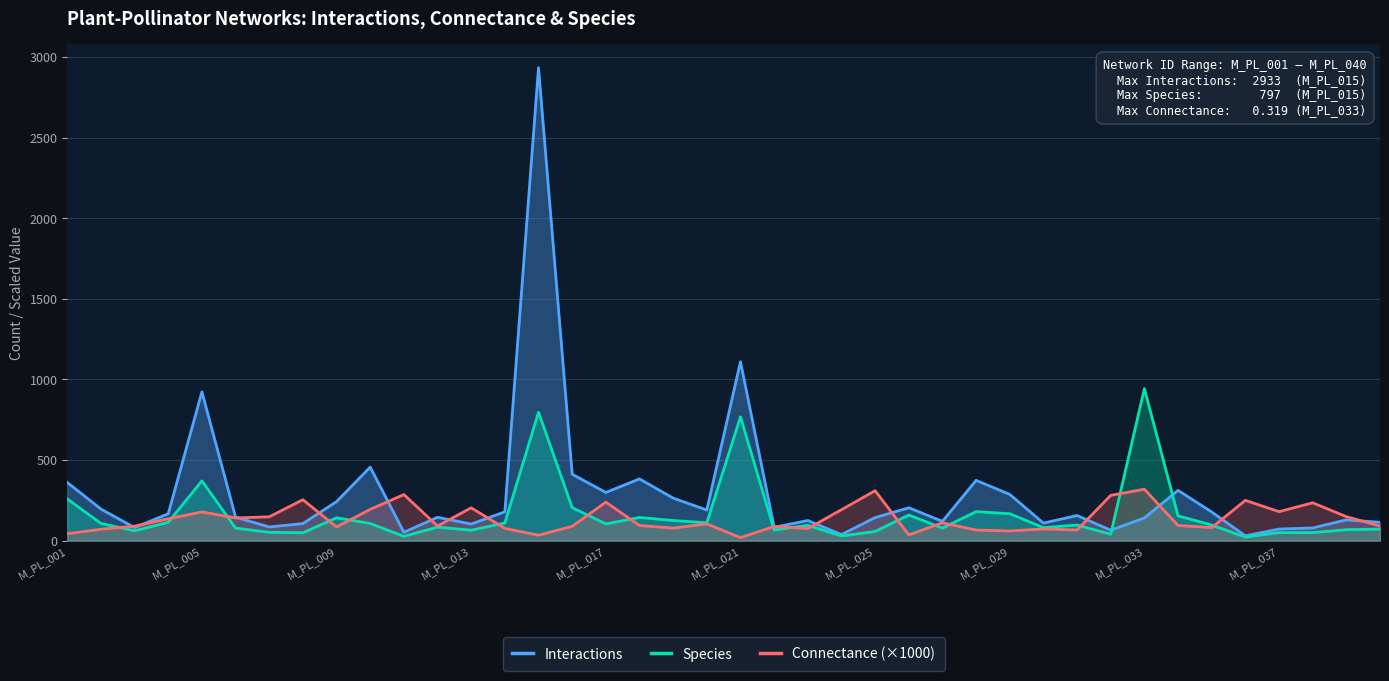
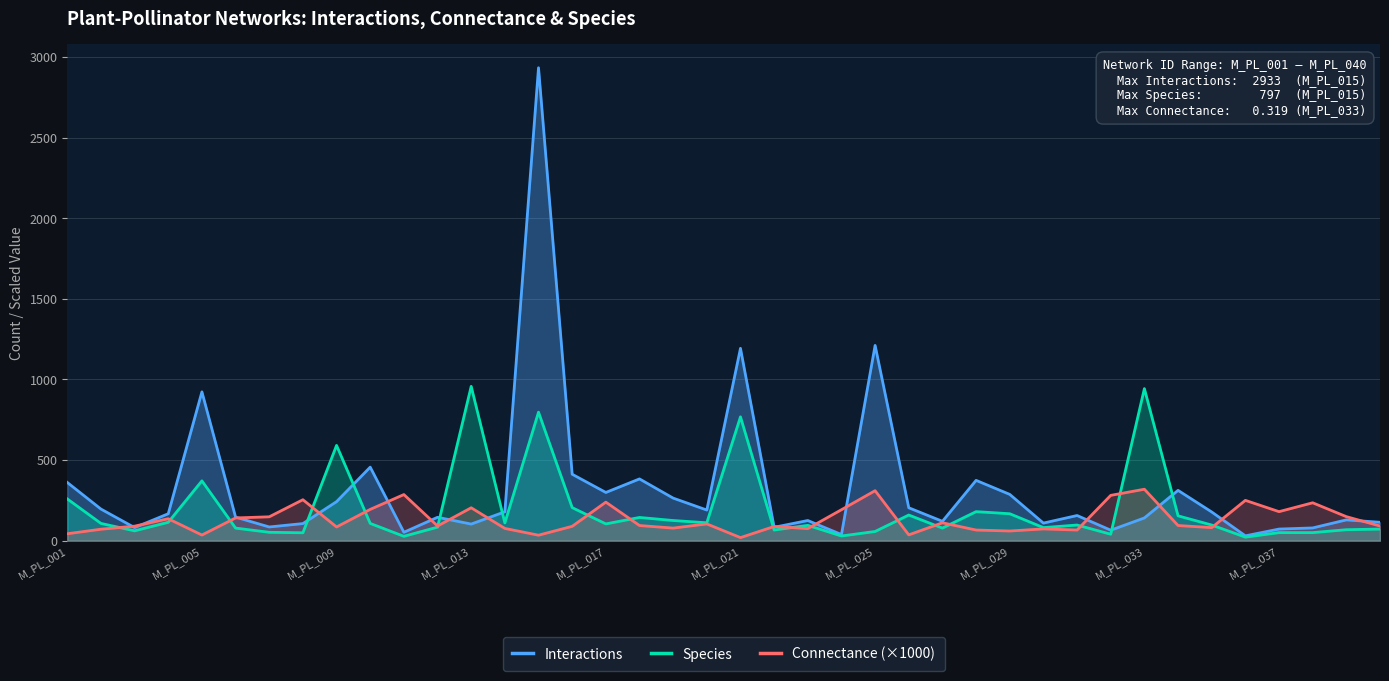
Connectance (×1000), M_PL_005: 180 -> 40
Species, M_PL_009: 140 -> 590
Species, M_PL_013: 70 -> 960
Interactions, M_PL_021: 1110 -> 1190
Interactions, M_PL_025: 140 -> 1210
